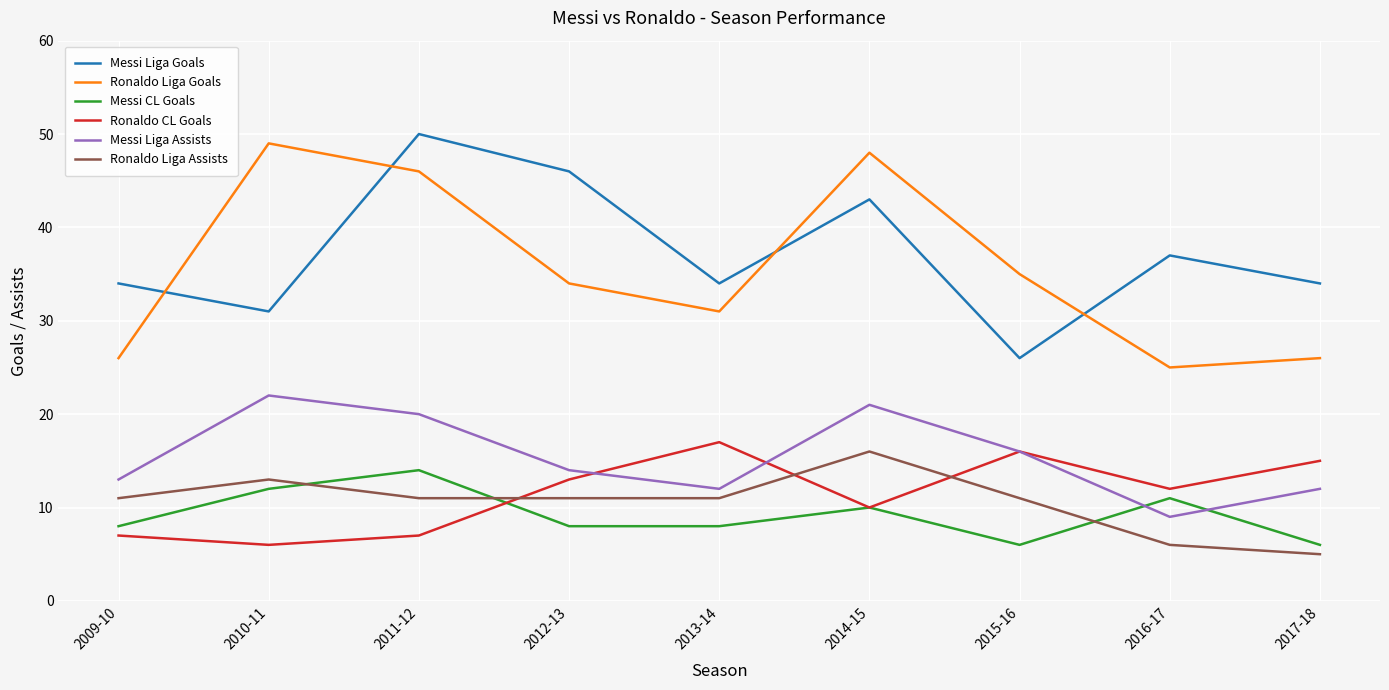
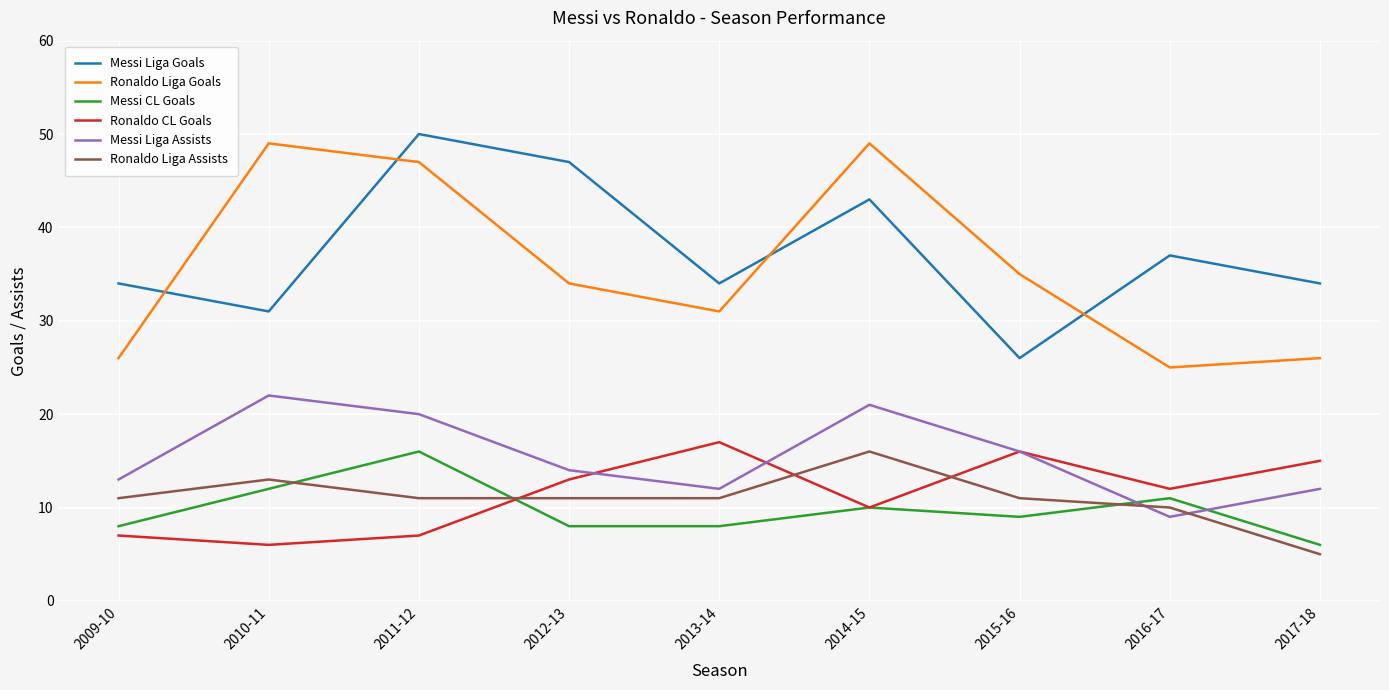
Ronaldo Liga Goals, 2011-12: 46 -> 47
Messi CL Goals, 2011-12: 14 -> 16
Messi Liga Goals, 2012-13: 46 -> 47
Ronaldo Liga Goals, 2014-15: 48 -> 49
Messi CL Goals, 2015-16: 6 -> 9
Ronaldo Liga Assists, 2016-17: 6 -> 10
